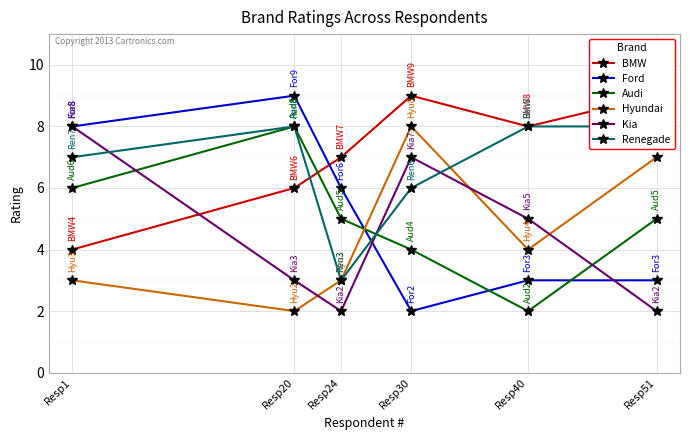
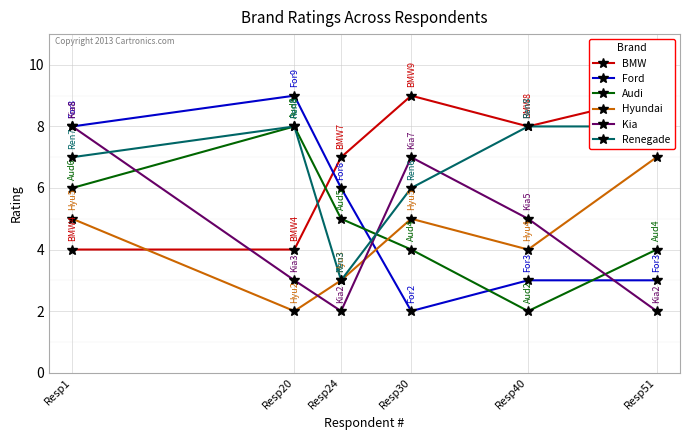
Hyundai, Resp1: 3 -> 5
BMW, Resp20: 6 -> 4
Hyundai, Resp30: 8 -> 5
Audi, Resp51: 5 -> 4
